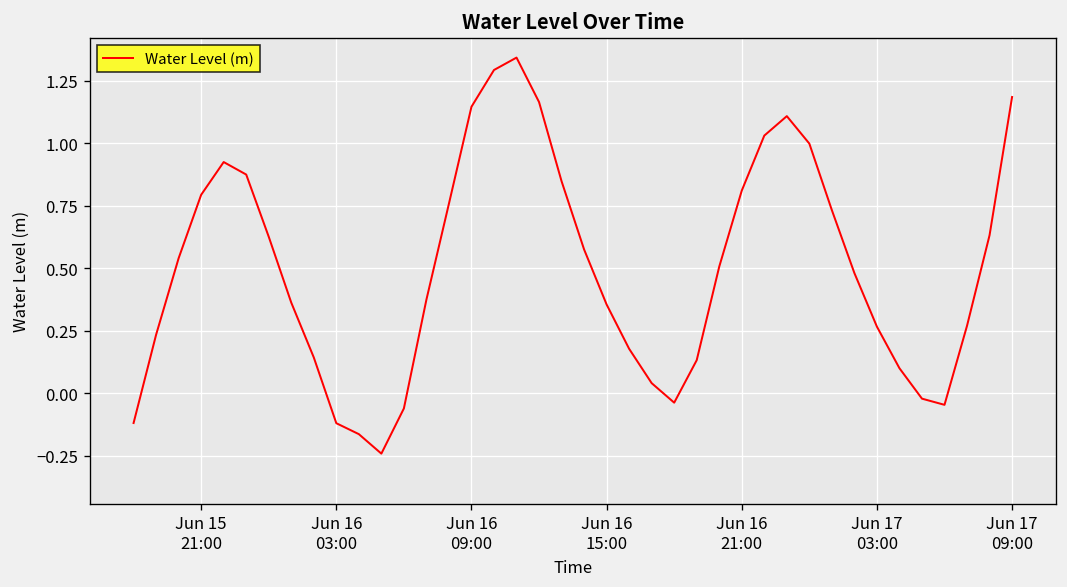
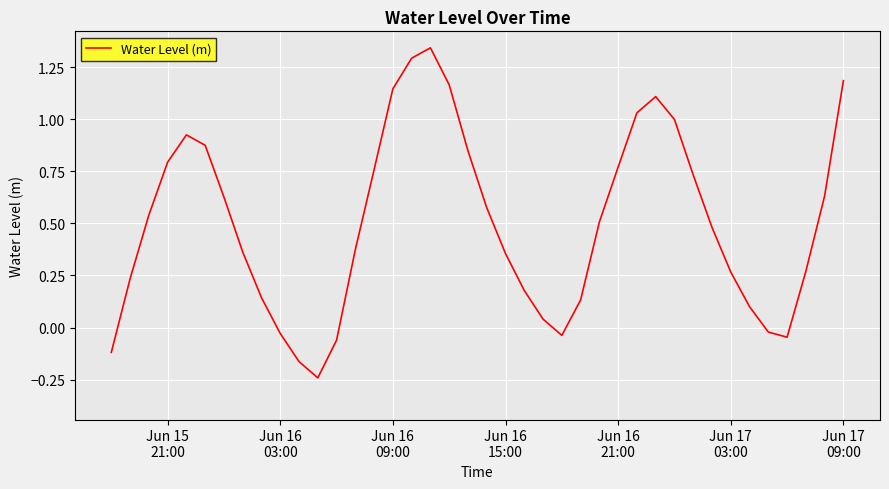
Jun 16 03:00: -0.12 -> -0.03
Jun 16 21:00: 0.81 -> 0.77
